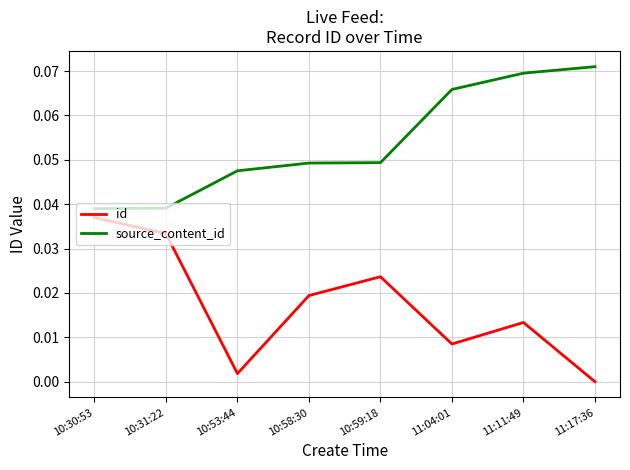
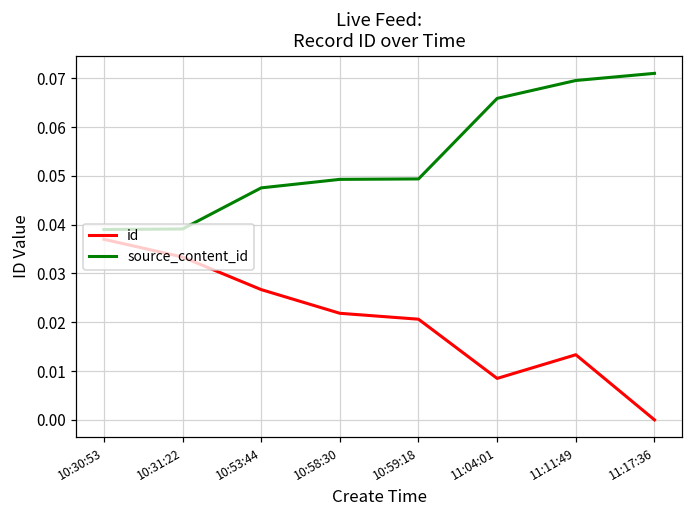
id, 10:53:44: 0.002 -> 0.027
id, 10:58:30: 0.019 -> 0.022
id, 10:59:18: 0.024 -> 0.021
